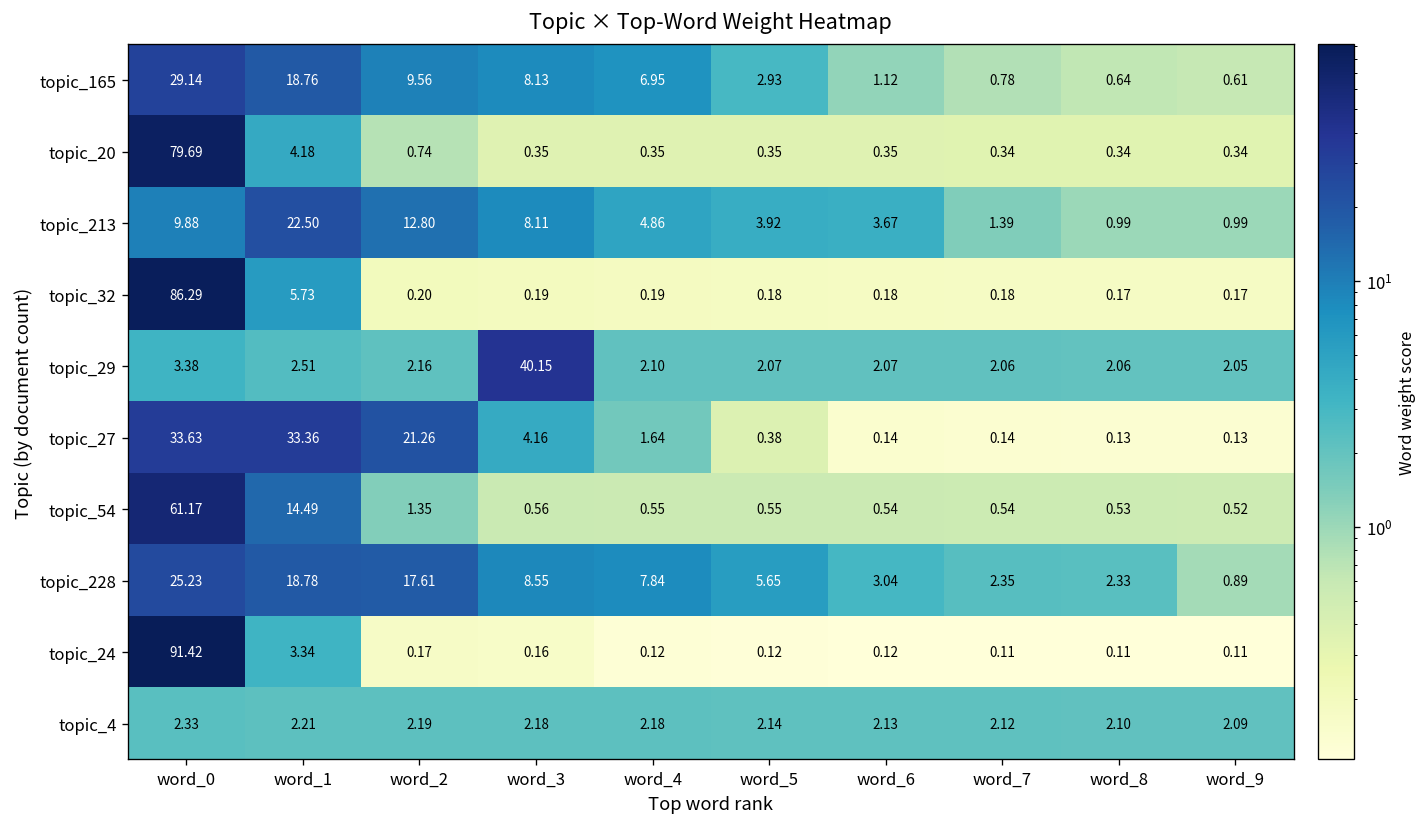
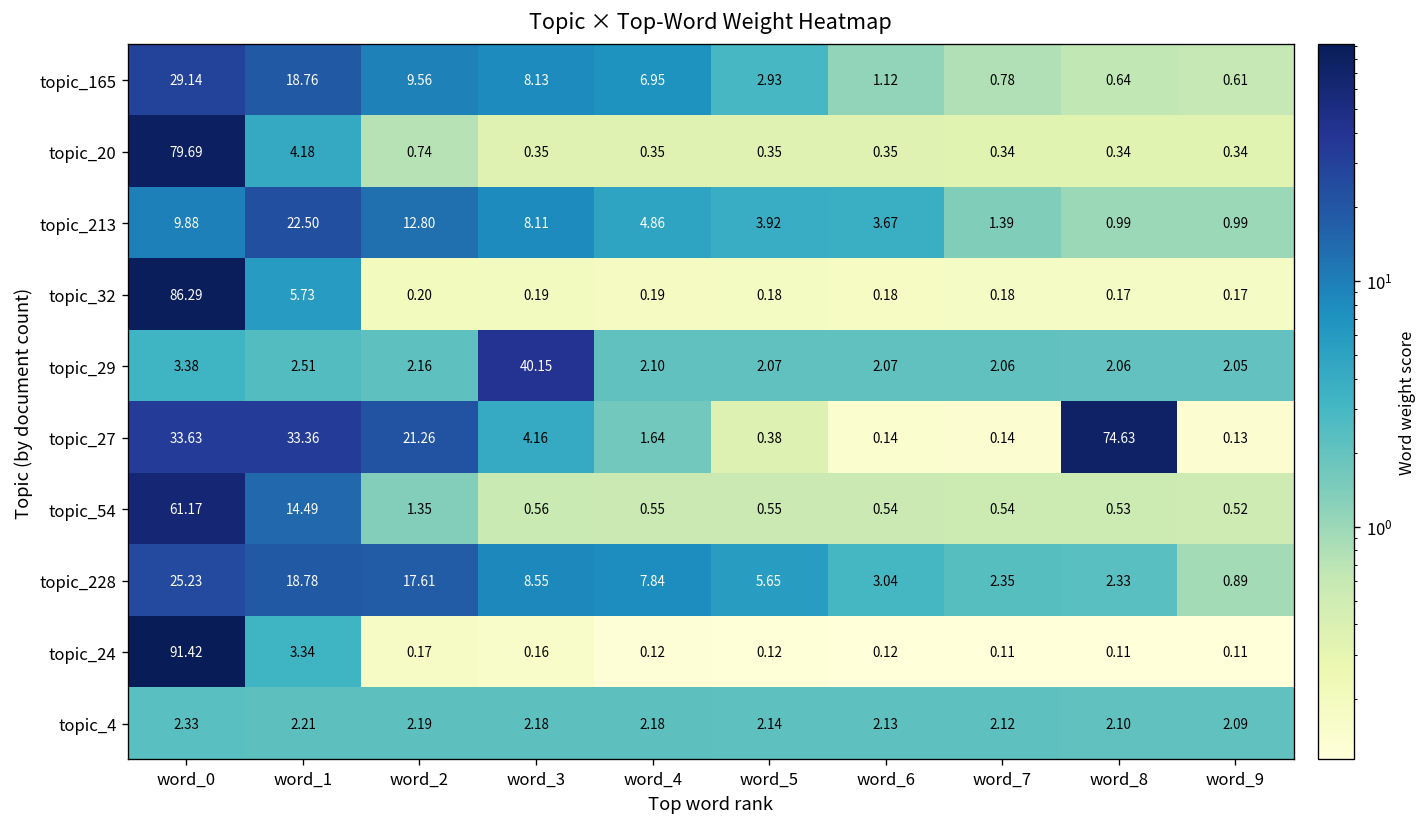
topic_27, word_8: 0.13 -> 74.63
